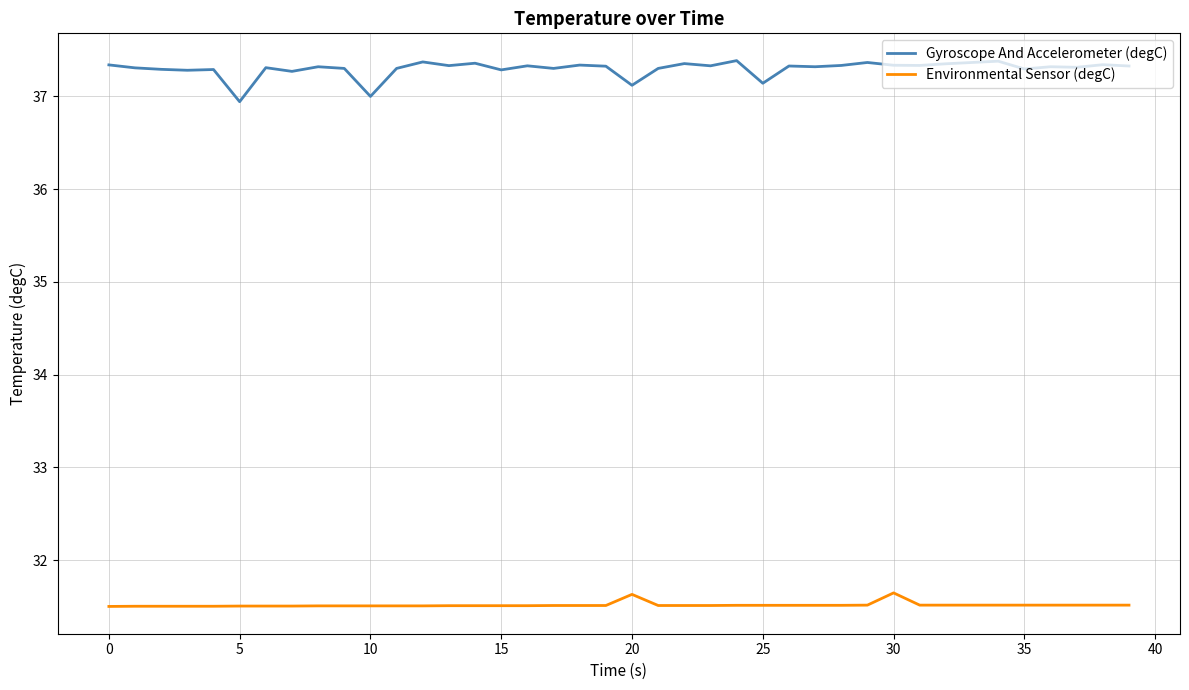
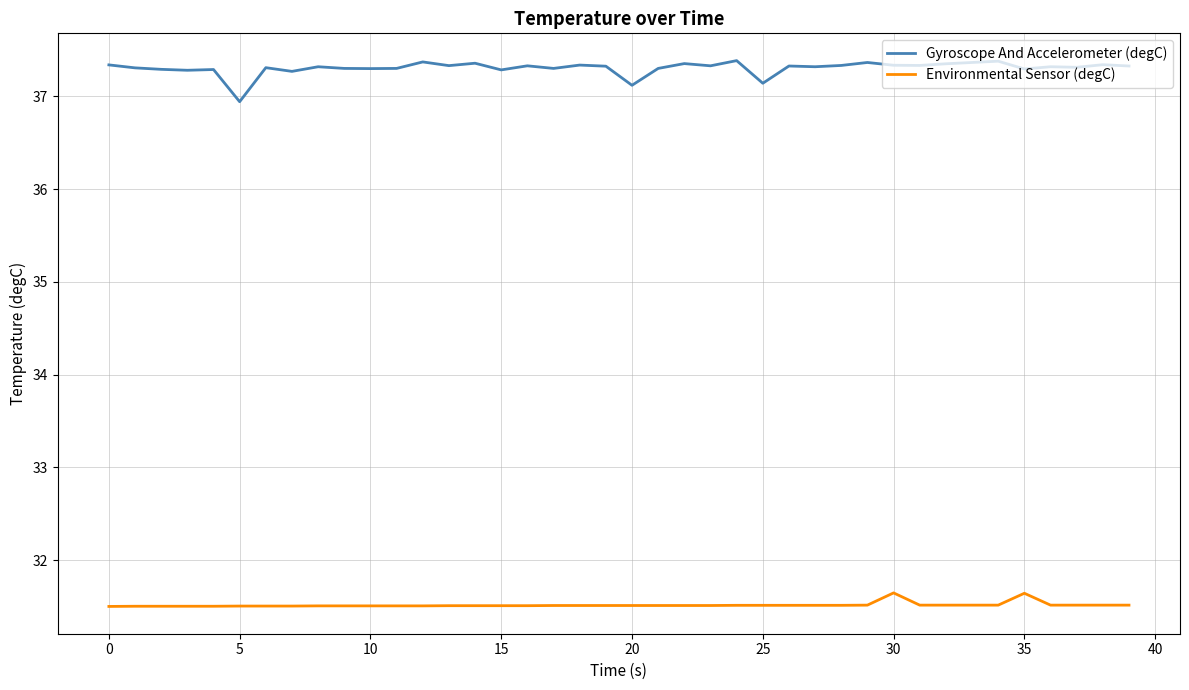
Gyroscope And Accelerometer (degC), 10: 37.0 -> 37.3
Environmental Sensor (degC), 20: 31.6 -> 31.5
Environmental Sensor (degC), 35: 31.5 -> 31.6
